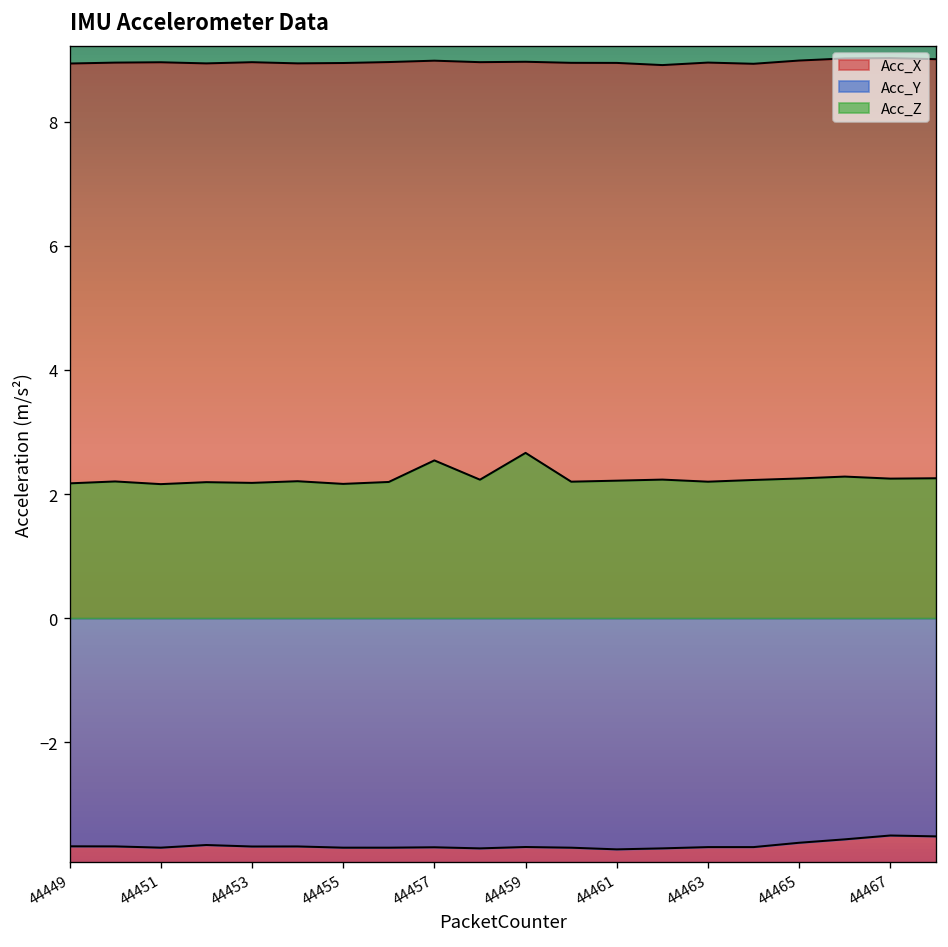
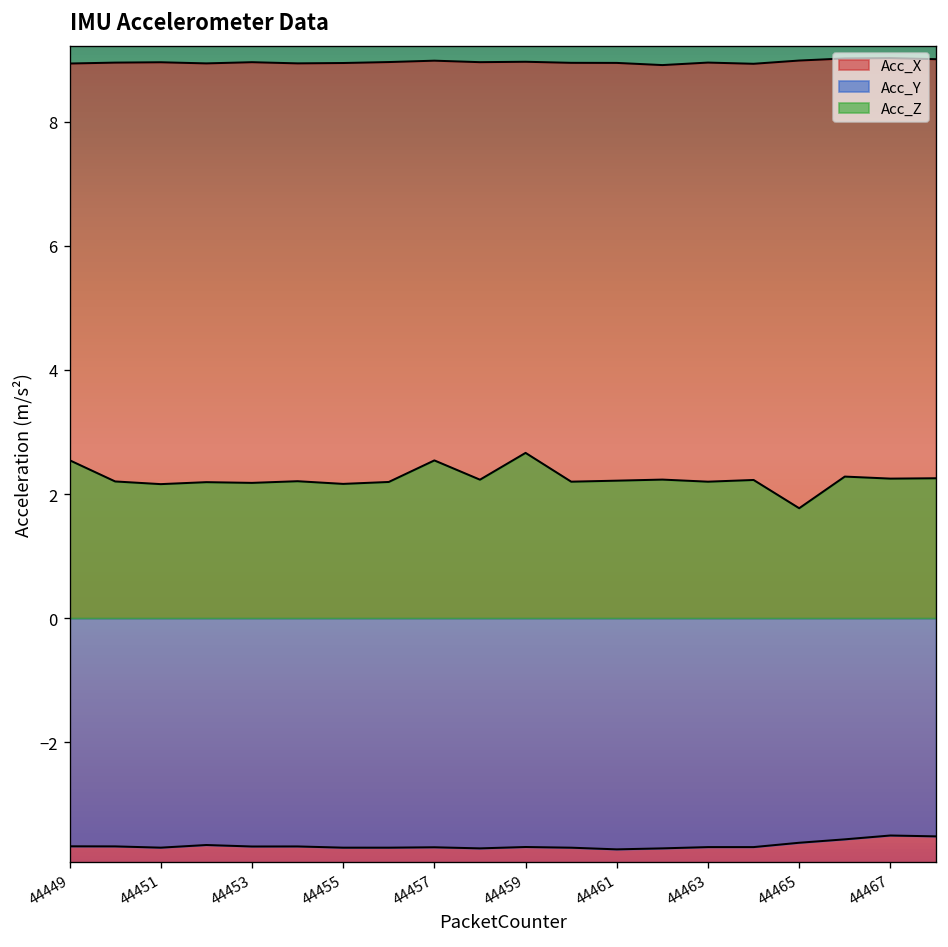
Acc_Z, 44449: 2.2 -> 2.5
Acc_Z, 44465: 2.3 -> 1.8
